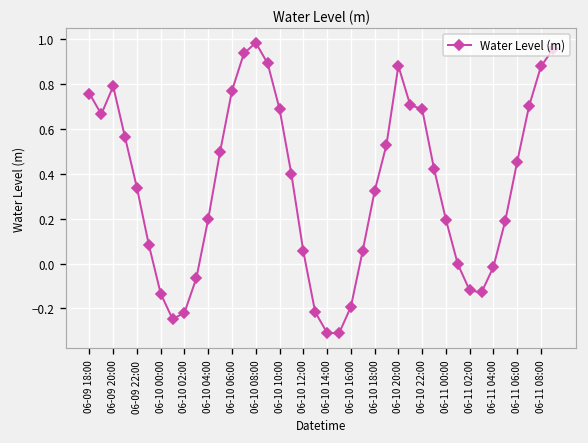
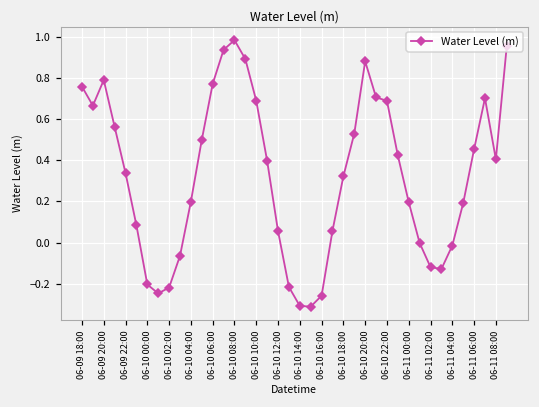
06-10 00:00: -0.13 -> -0.20
06-10 16:00: -0.19 -> -0.26
06-11 08:00: 0.88 -> 0.41
